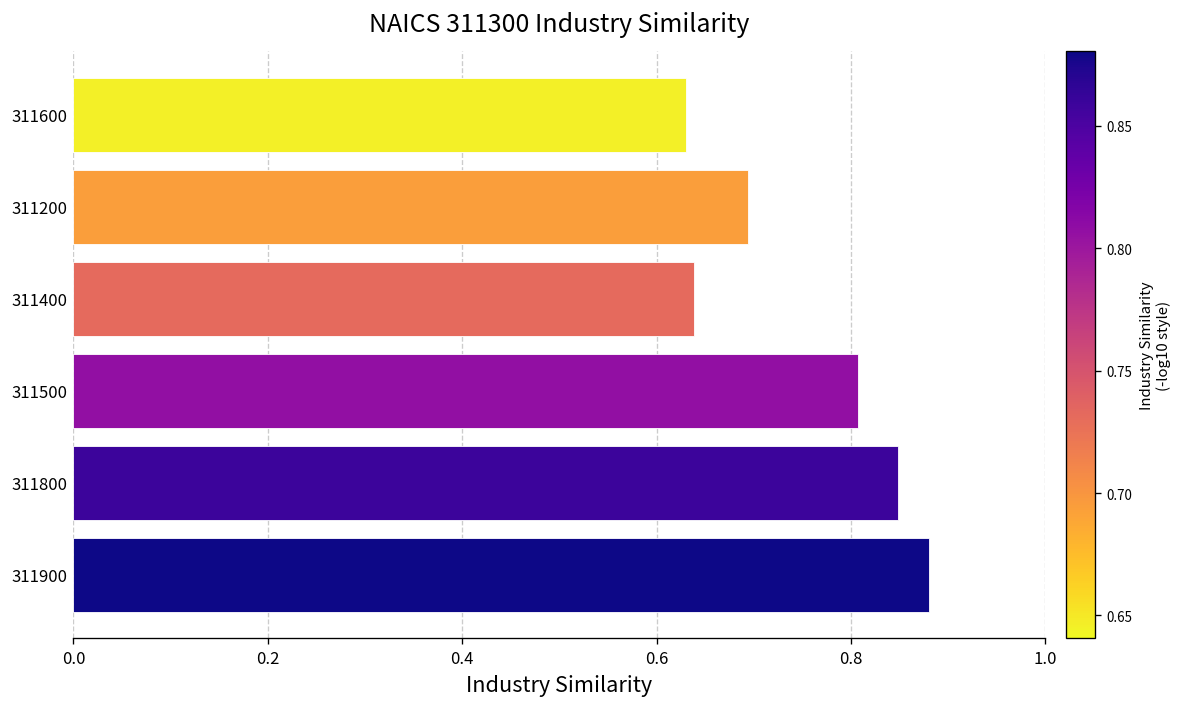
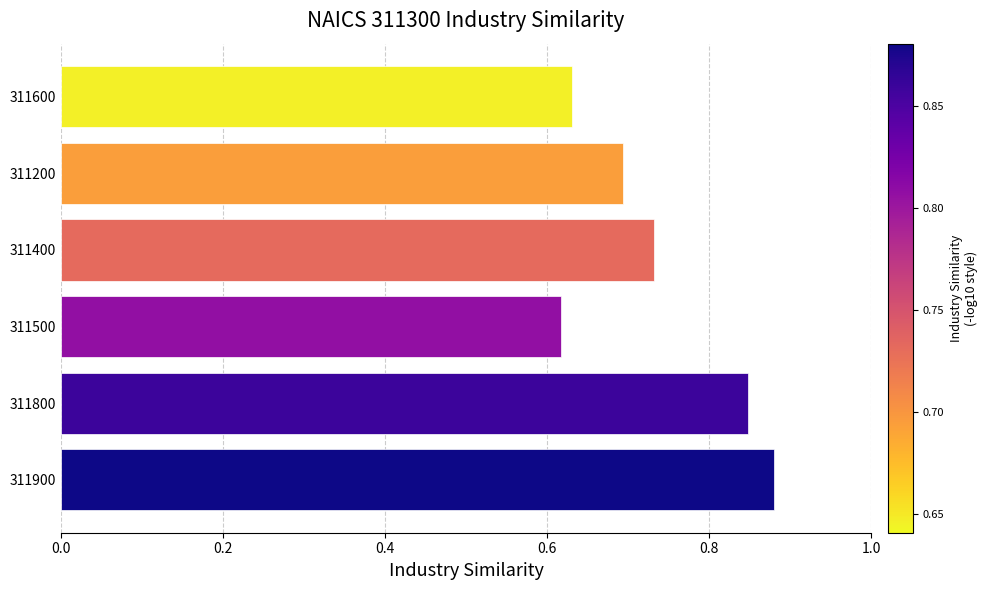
311400: 0.64 -> 0.73
311500: 0.81 -> 0.62
